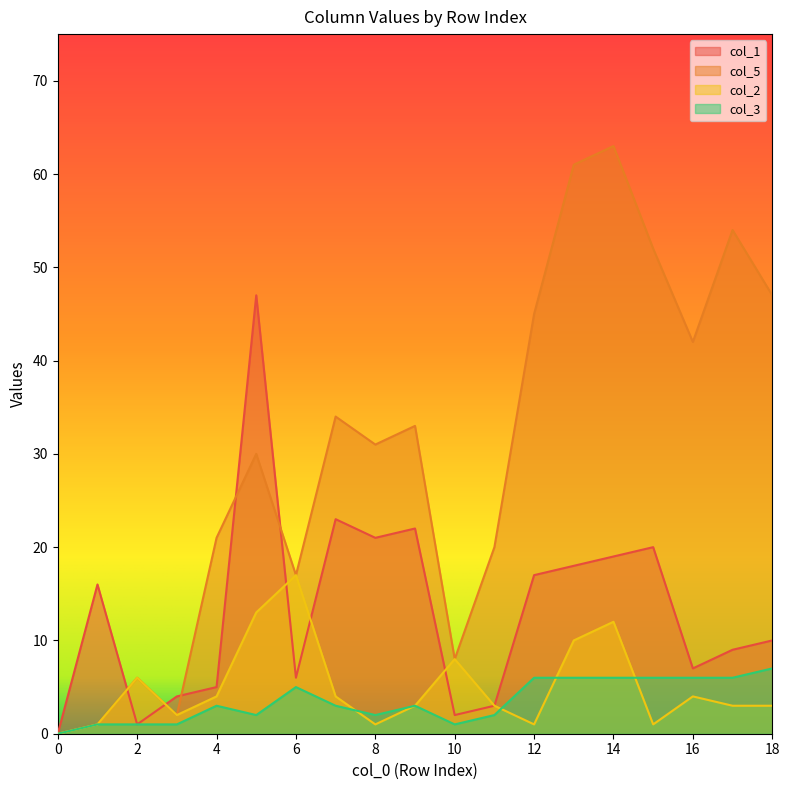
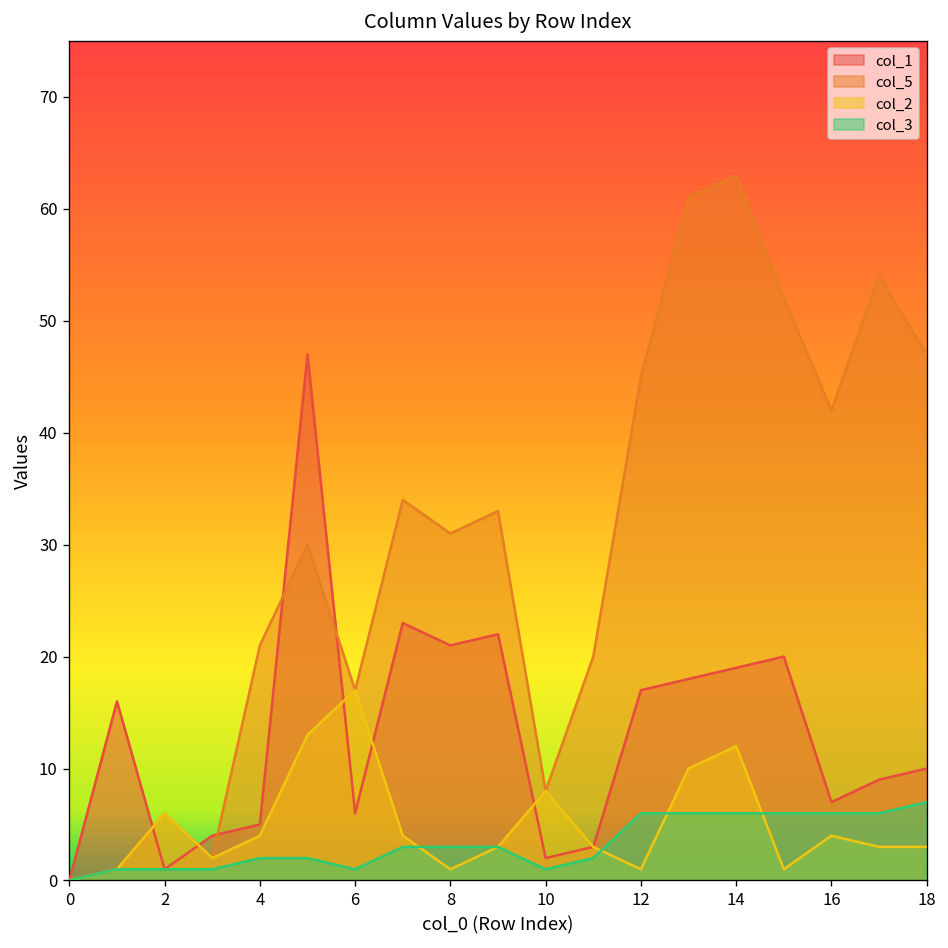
col_3, 4: 3 -> 2
col_3, 6: 5 -> 1
col_3, 8: 2 -> 3
